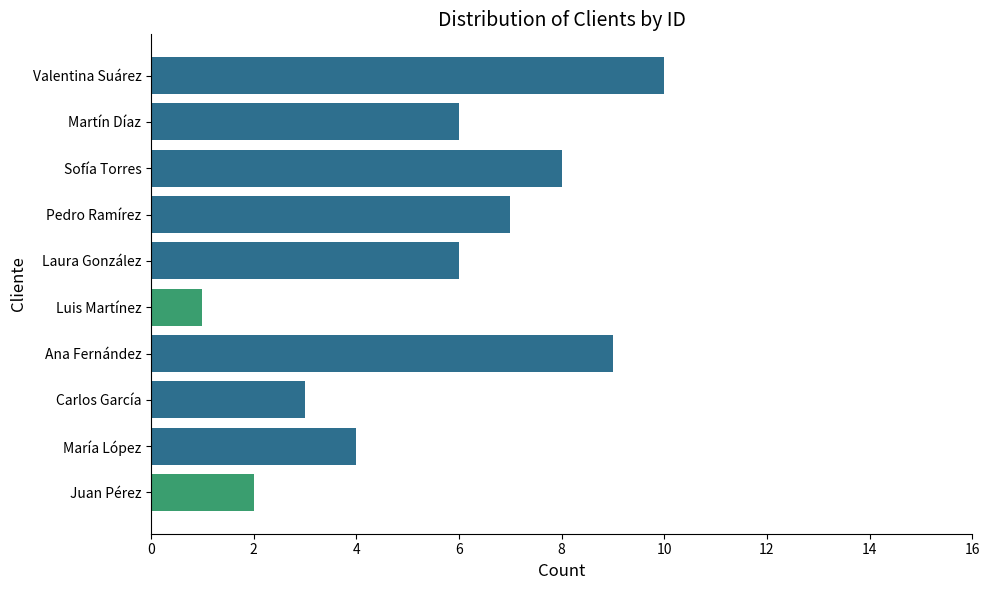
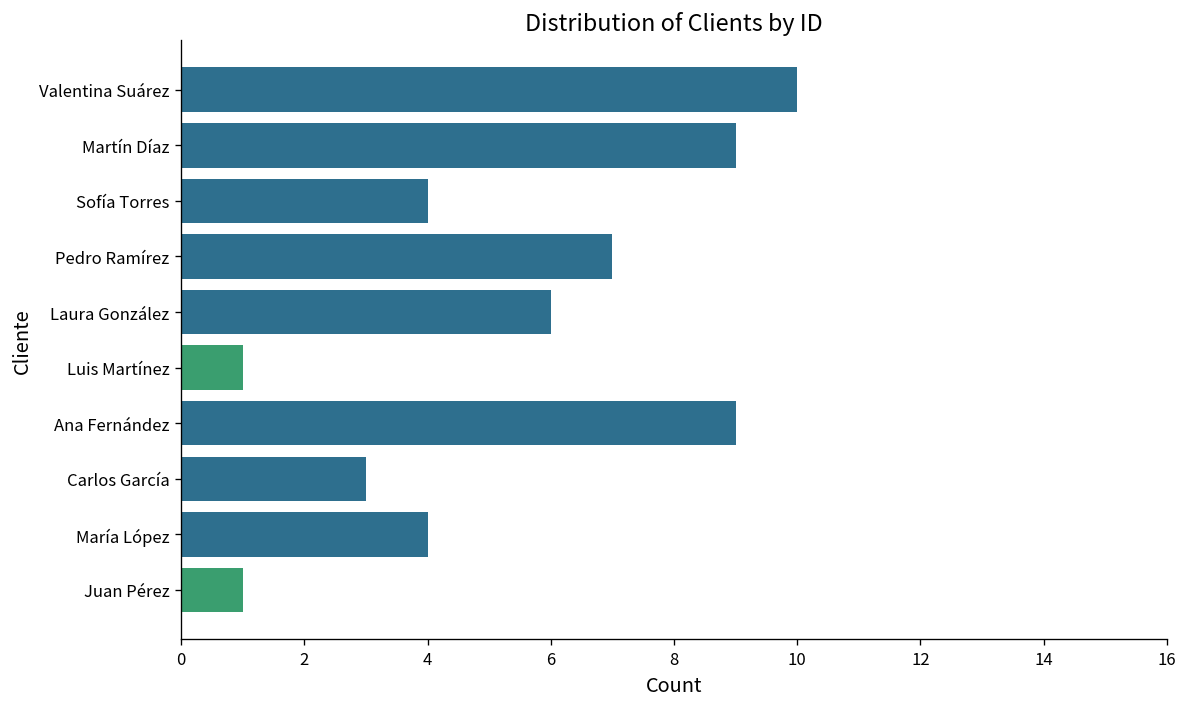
Martín Díaz: 6 -> 9
Sofía Torres: 8 -> 4
Juan Pérez: 2 -> 1
